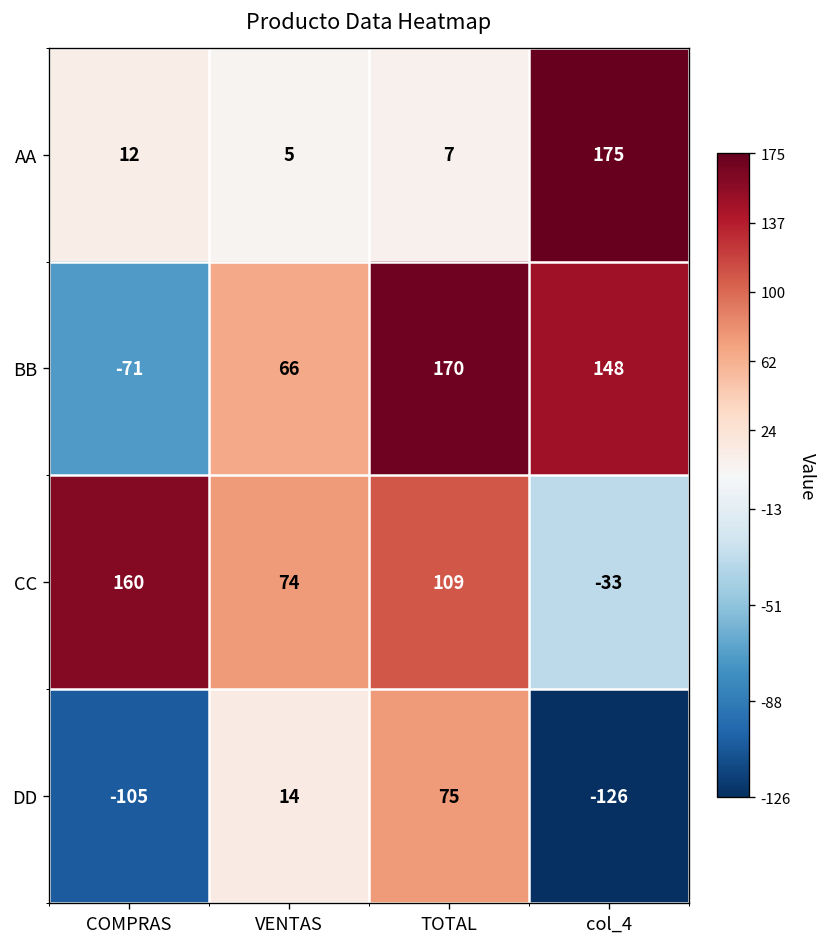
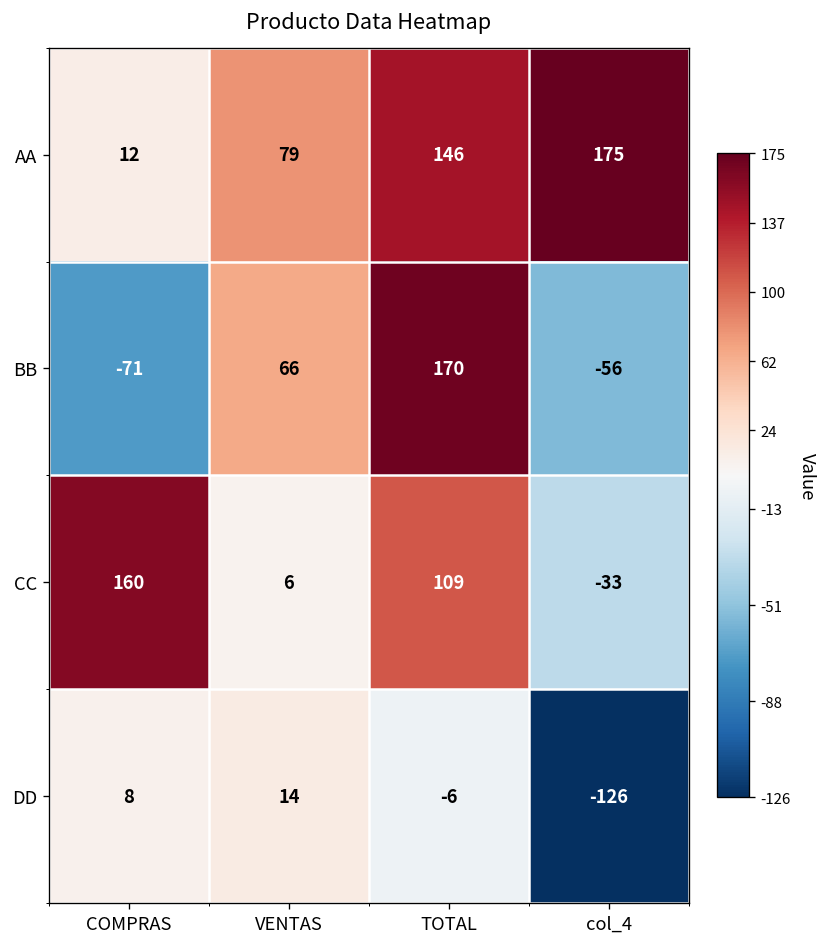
AA, VENTAS: 5 -> 79
AA, TOTAL: 7 -> 146
BB, col_4: 148 -> -56
CC, VENTAS: 74 -> 6
DD, COMPRAS: -105 -> 8
DD, TOTAL: 75 -> -6
